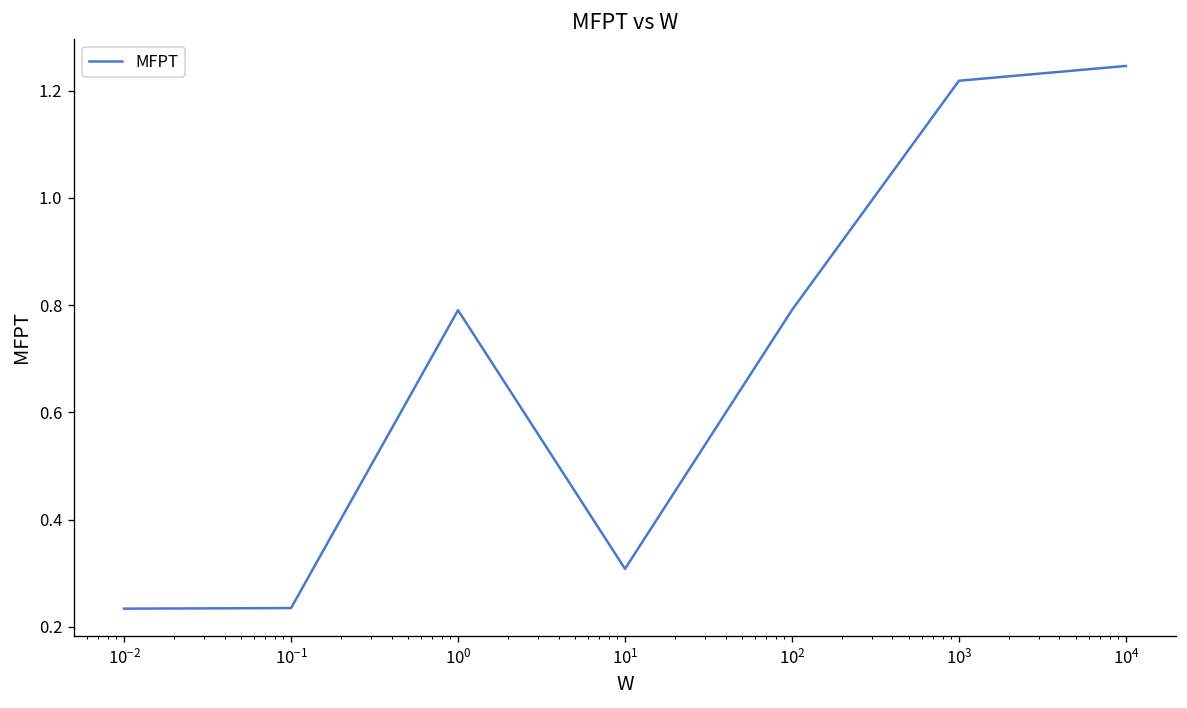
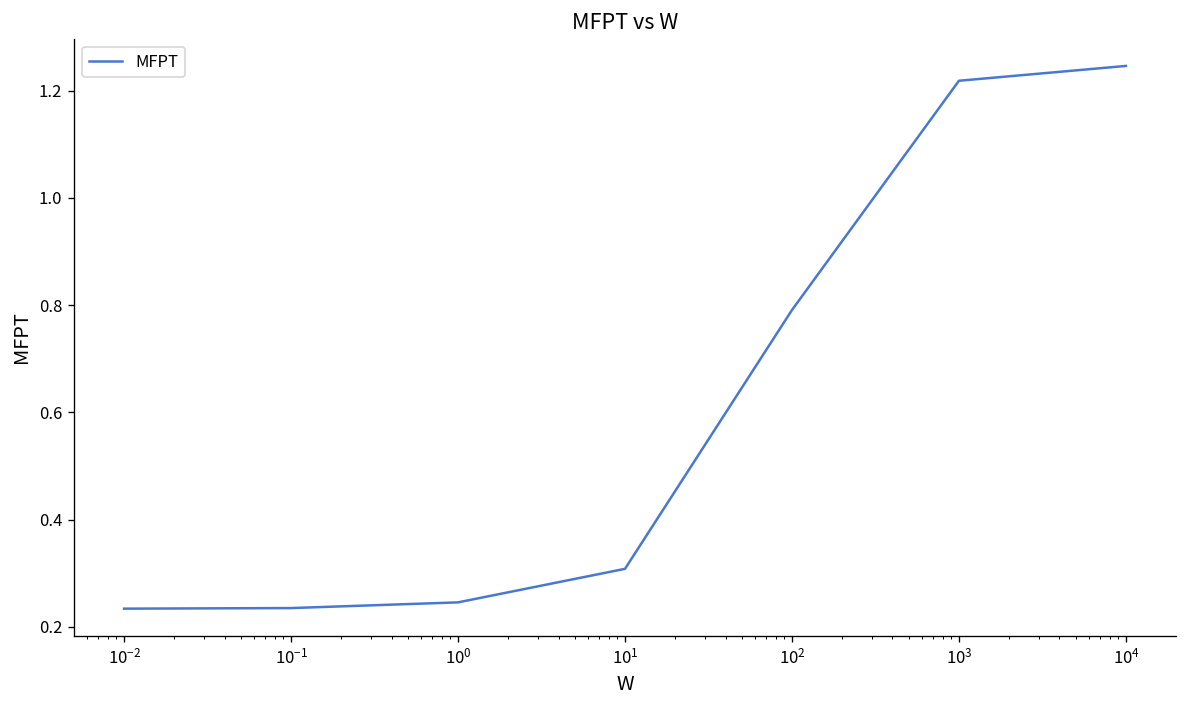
10^0: 0.79 -> 0.25
